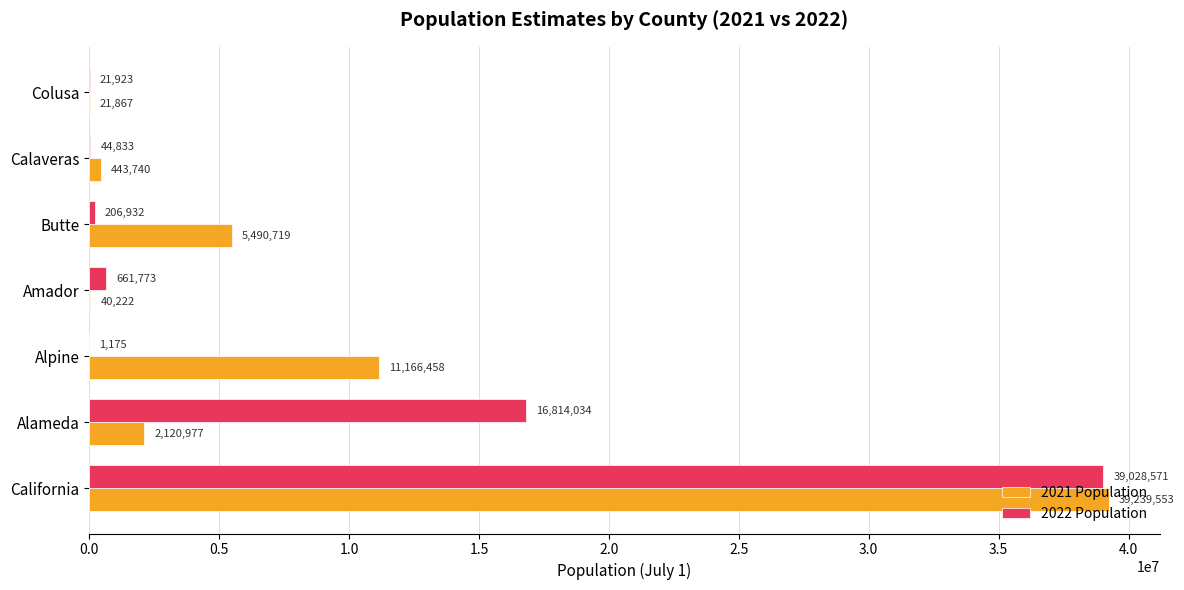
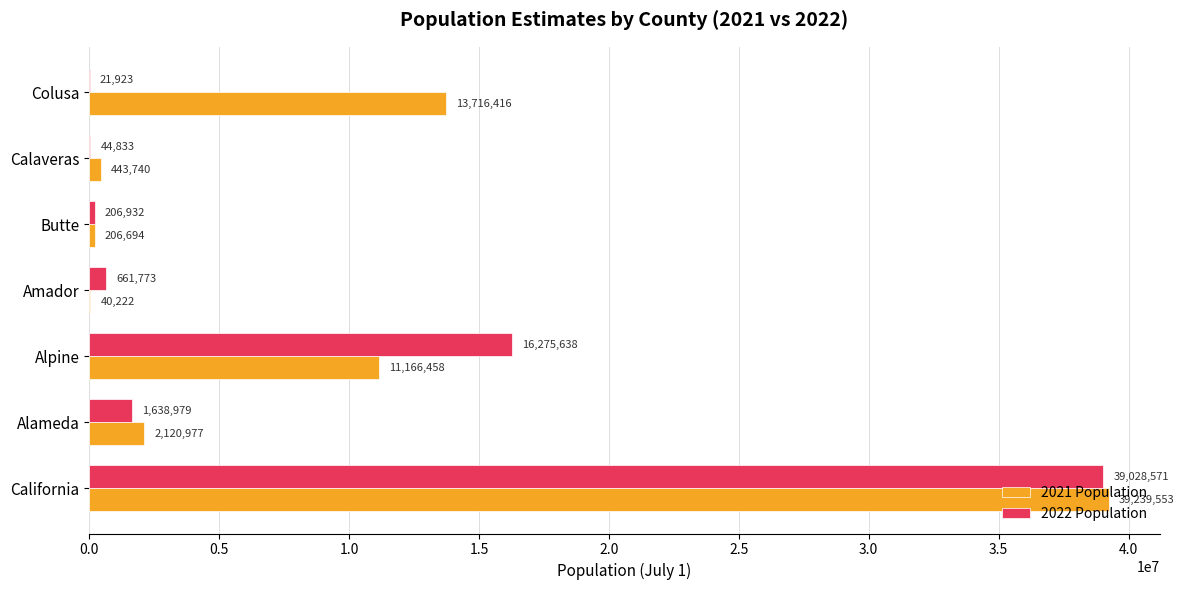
2021 Population, Colusa: 21,867 -> 13,716,416
2021 Population, Butte: 5,490,719 -> 206,694
2022 Population, Alpine: 1,175 -> 16,275,638
2022 Population, Alameda: 16,814,034 -> 1,638,979
